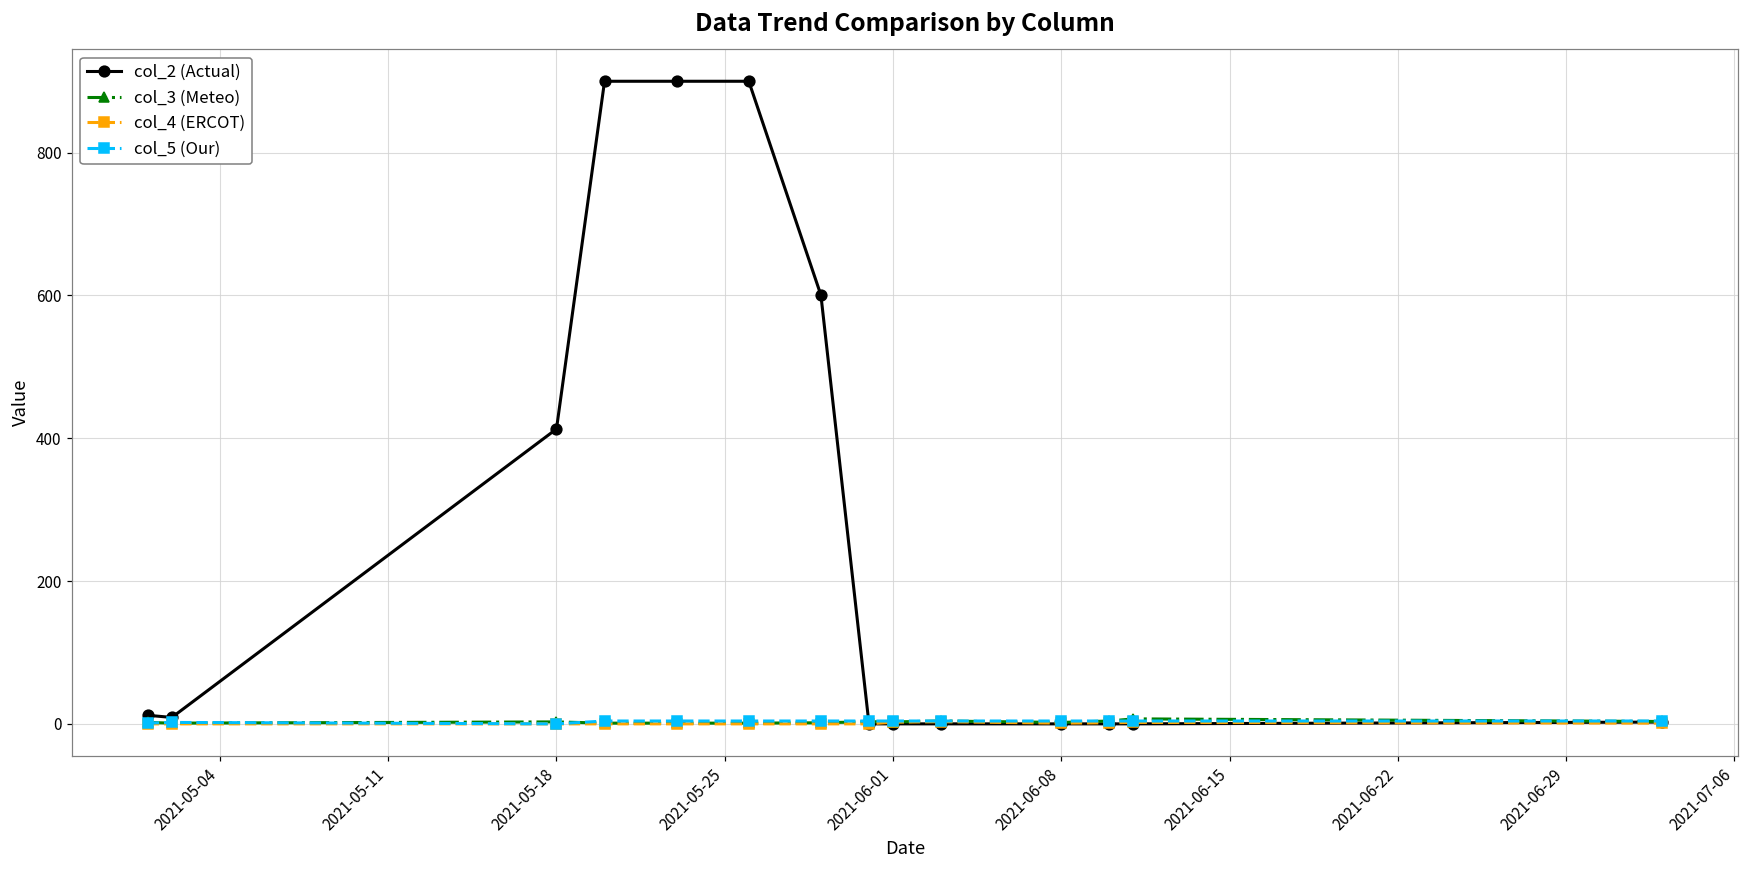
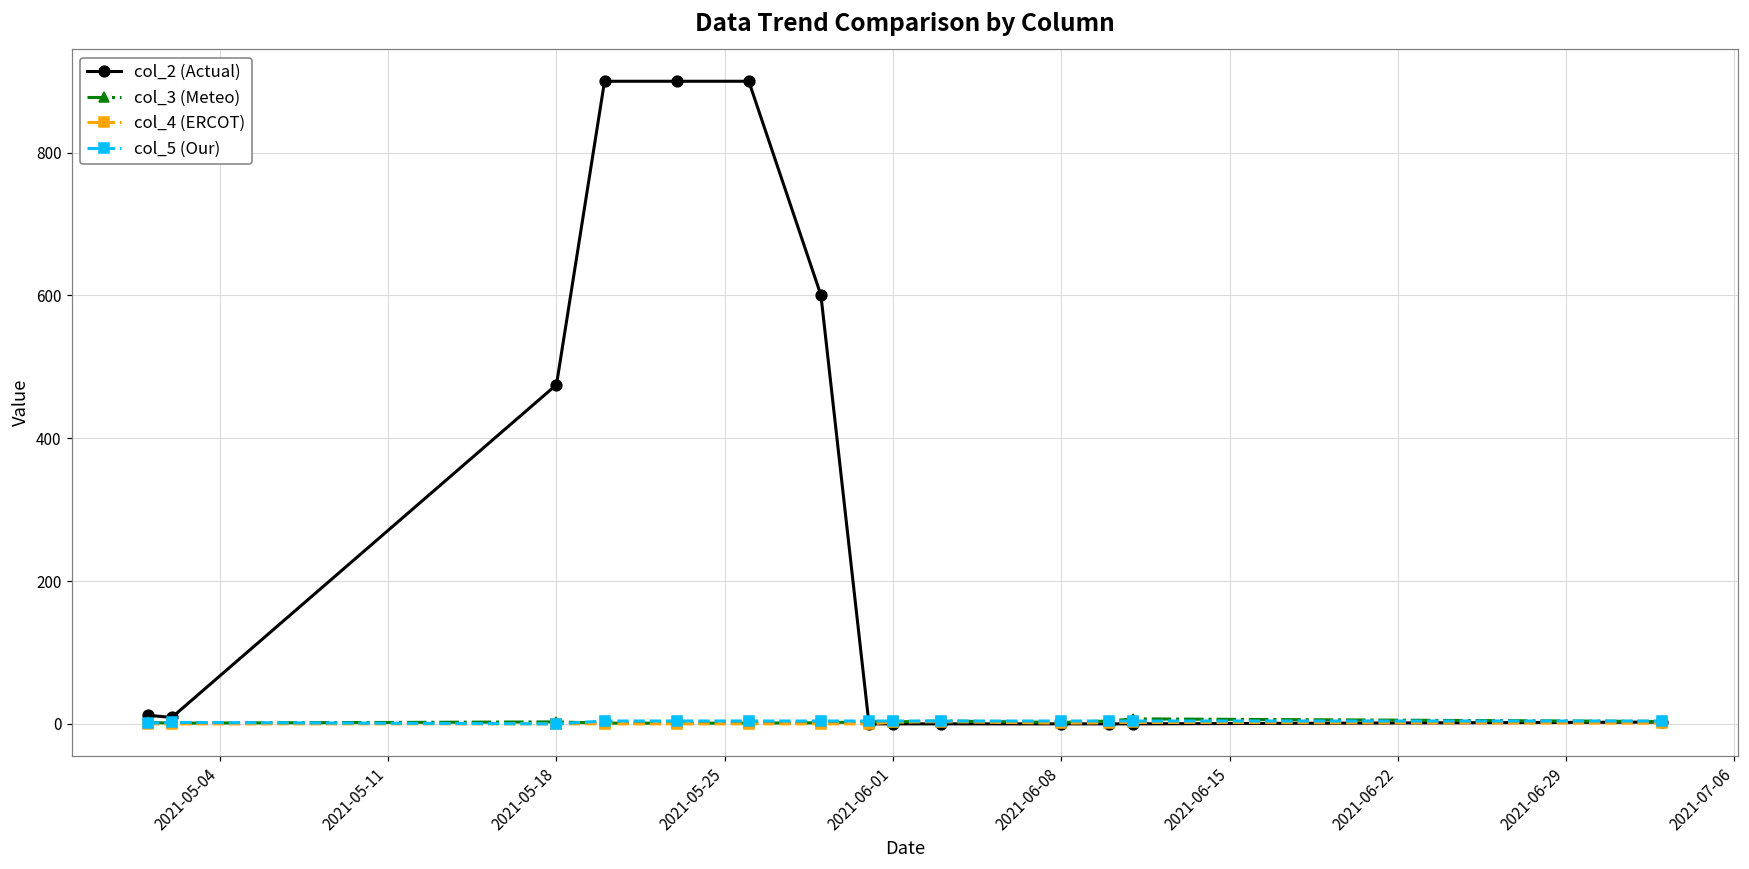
col_2 (Actual), 2021-05-18: 410 -> 480
